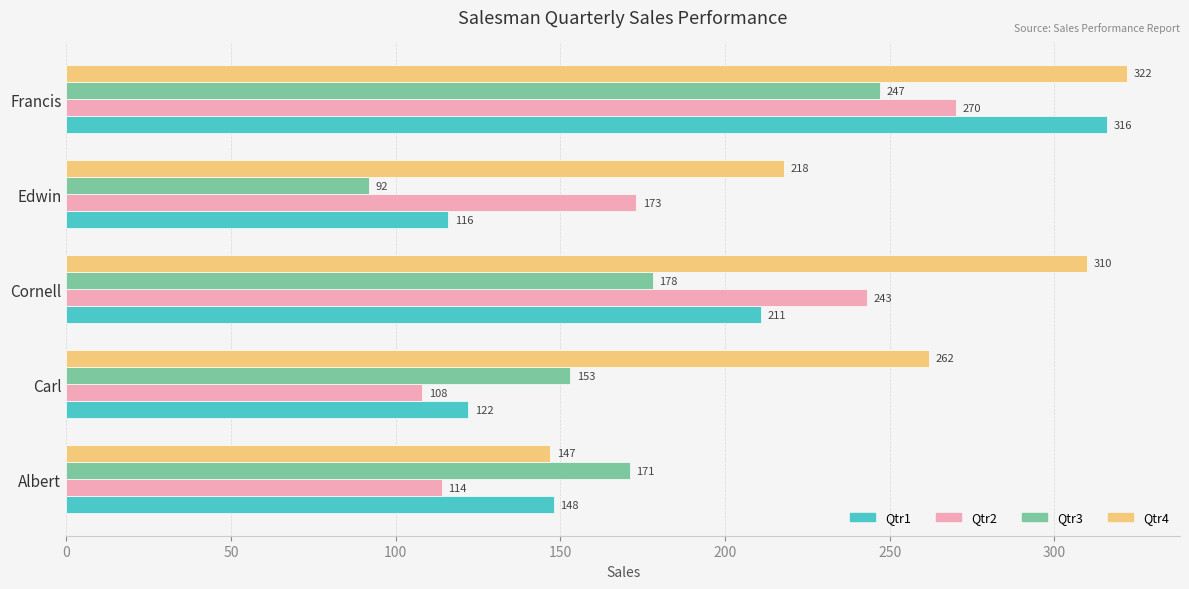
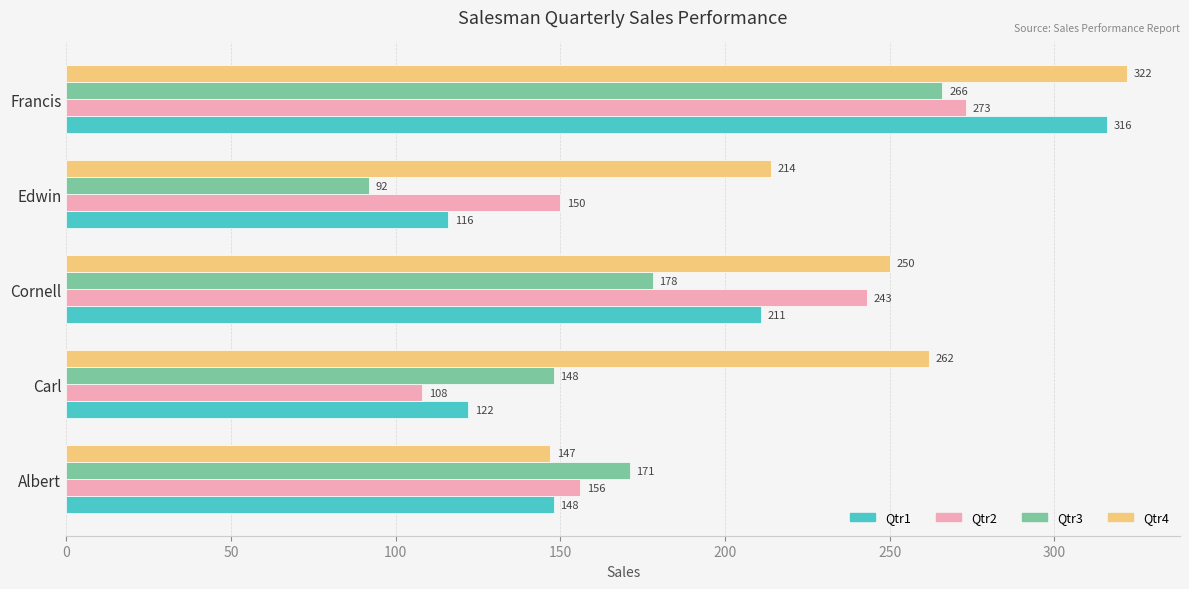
Qtr3, Francis: 247 -> 266
Qtr2, Francis: 270 -> 273
Qtr4, Edwin: 218 -> 214
Qtr2, Edwin: 173 -> 150
Qtr4, Cornell: 310 -> 250
Qtr3, Carl: 153 -> 148
Qtr2, Albert: 114 -> 156
